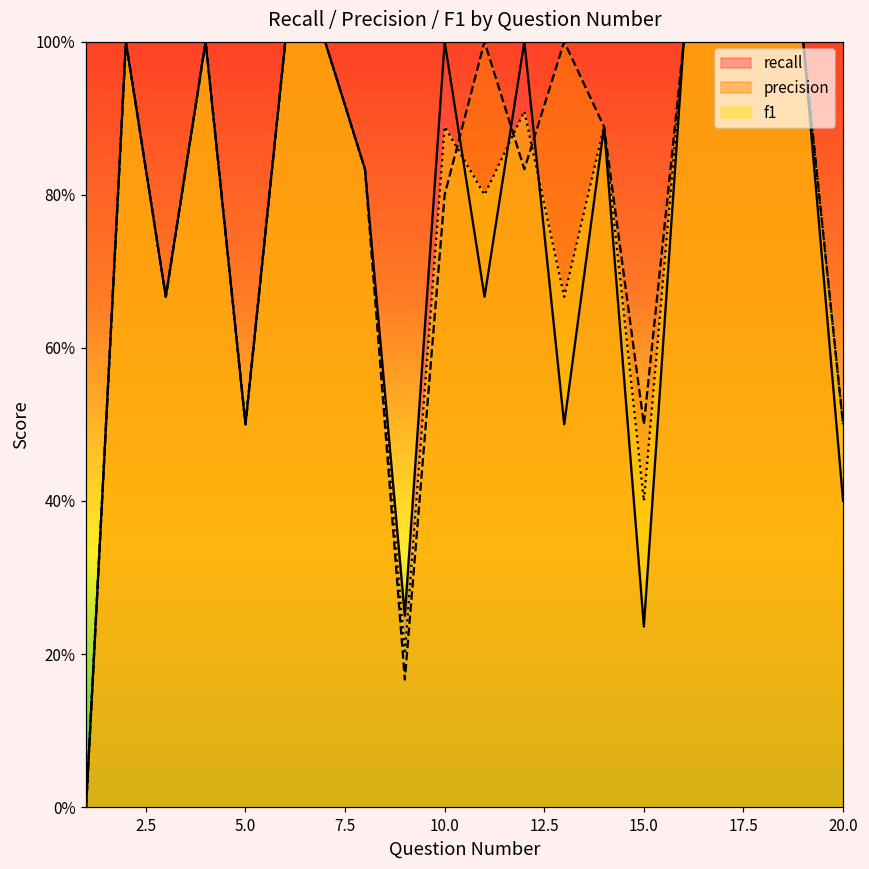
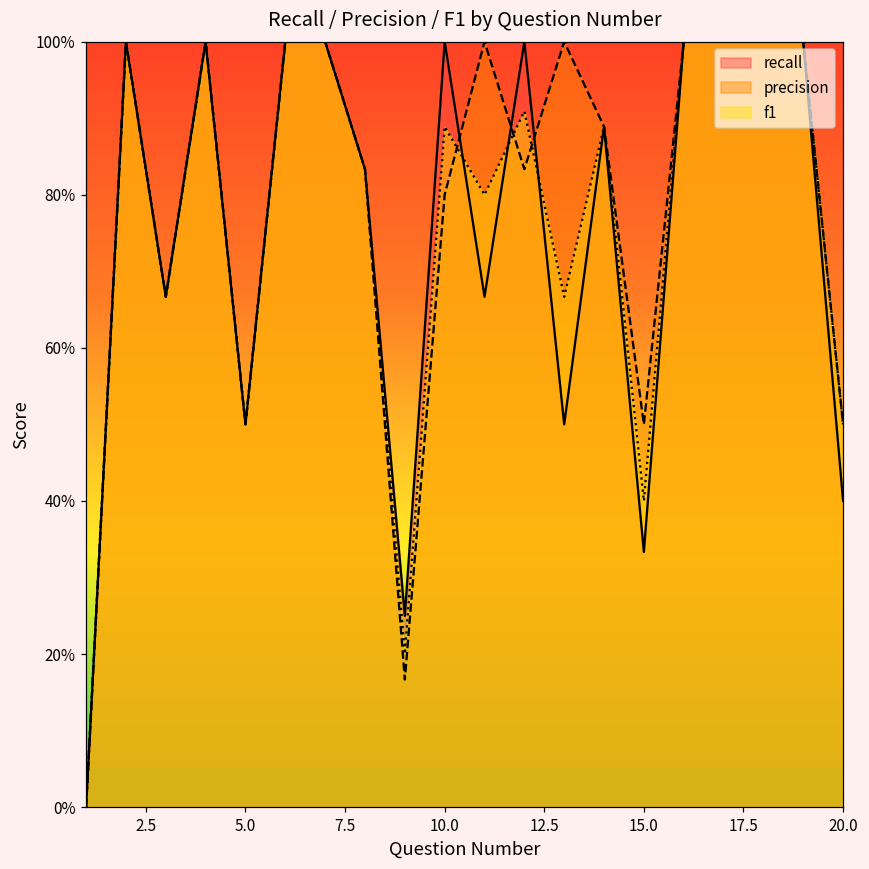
recall, 15.0: 24% -> 33%
